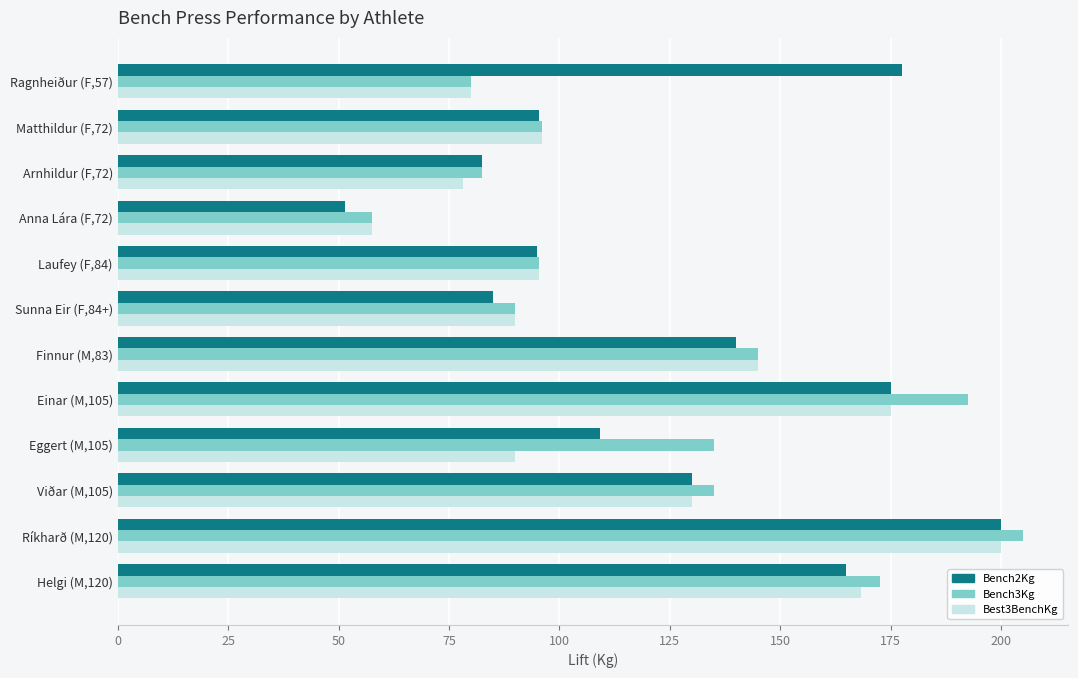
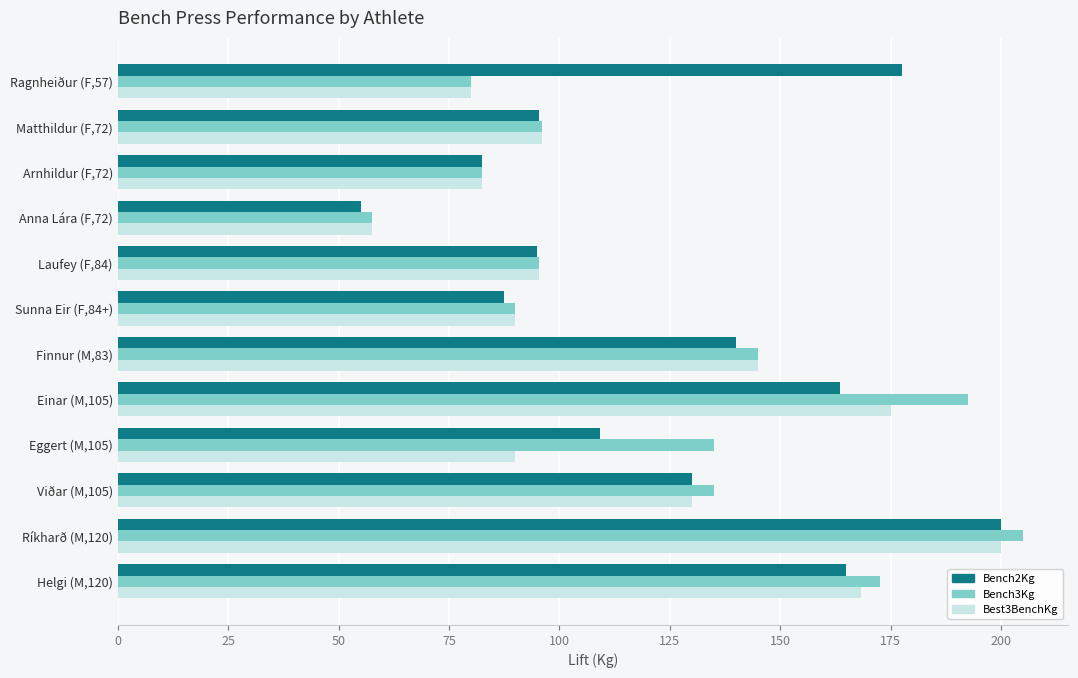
Best3BenchKg, Arnhildur (F,72): 78 -> 83
Bench2Kg, Anna Lára (F,72): 51 -> 55
Bench2Kg, Sunna Eir (F,84+): 85 -> 88
Bench2Kg, Einar (M,105): 175 -> 164
